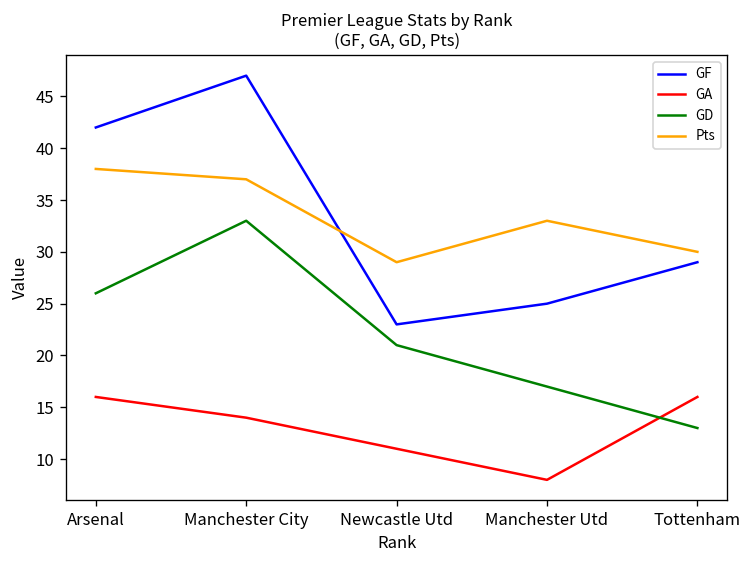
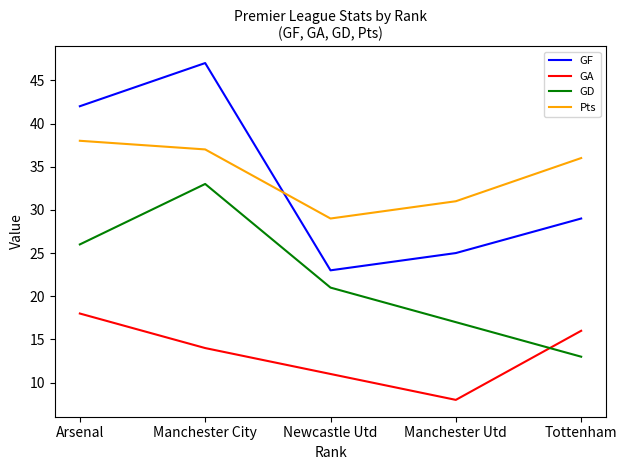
GA, Arsenal: 16 -> 18
Pts, Manchester Utd: 33 -> 31
Pts, Tottenham: 30 -> 36
